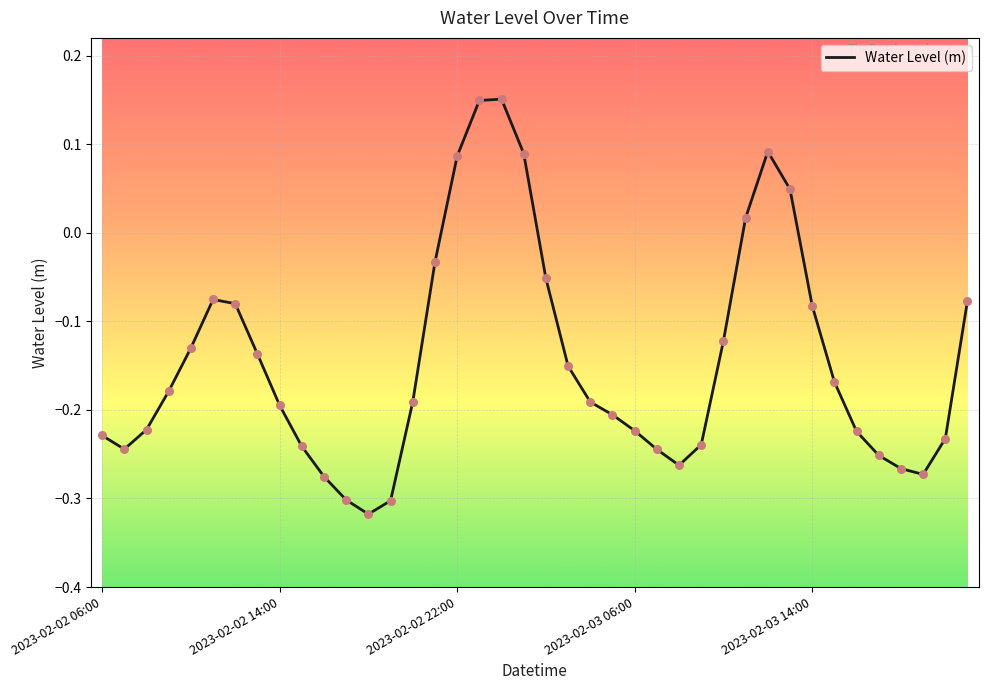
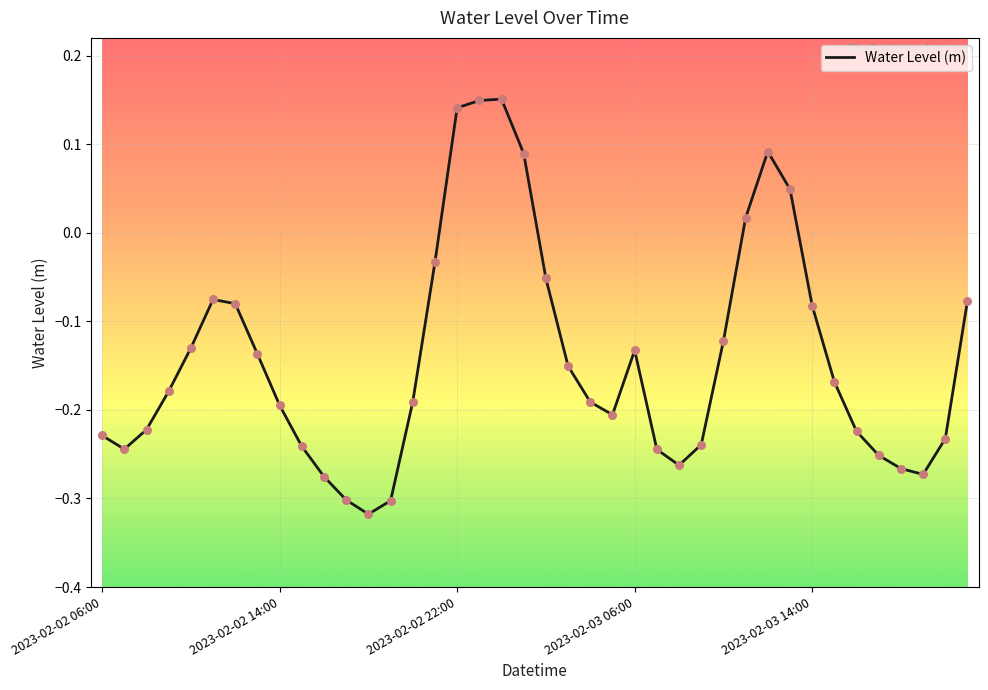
2023-02-02 22:00: 0.09 -> 0.14
2023-02-03 06:00: -0.22 -> -0.13
